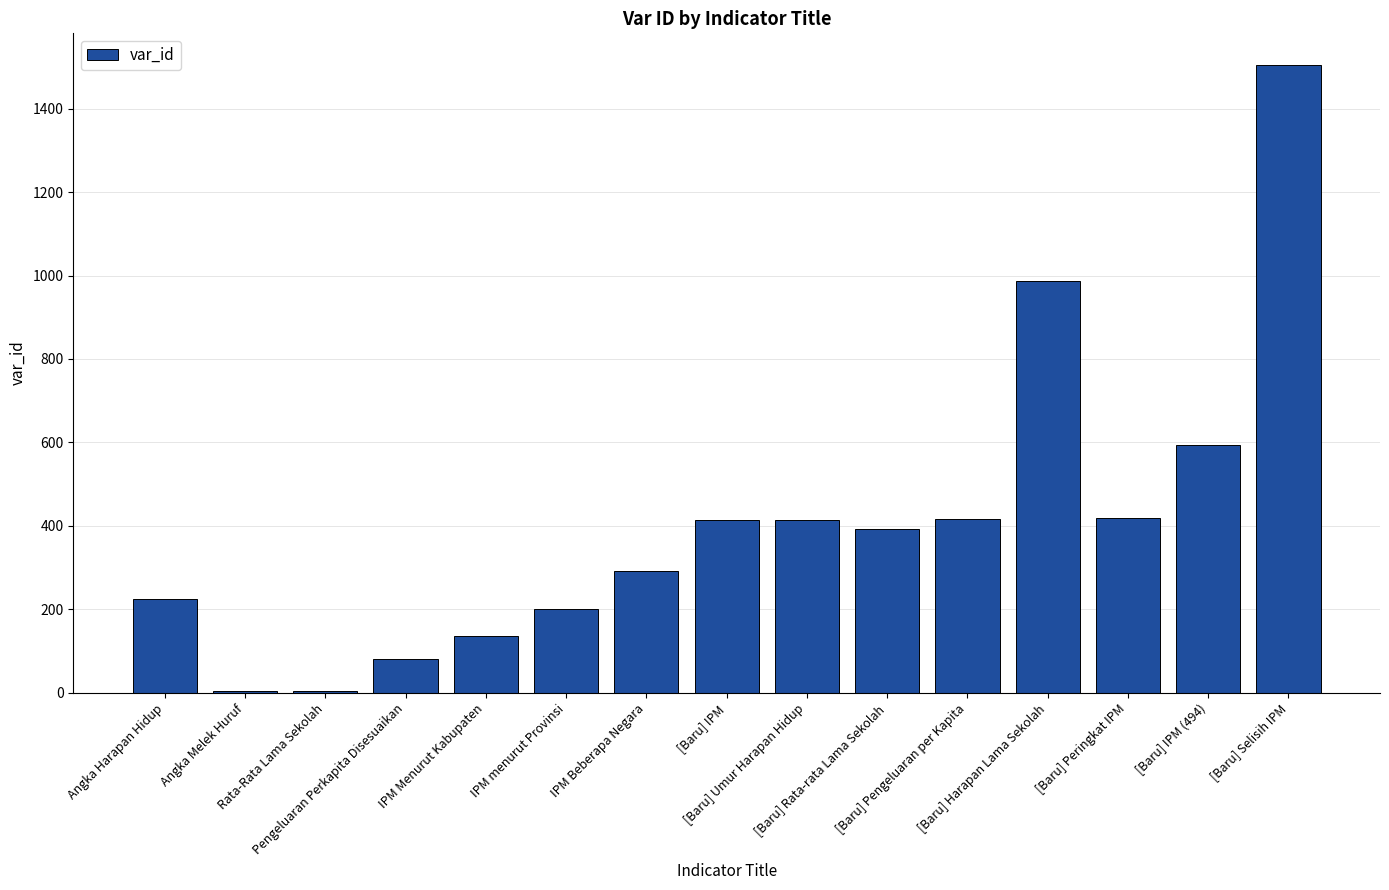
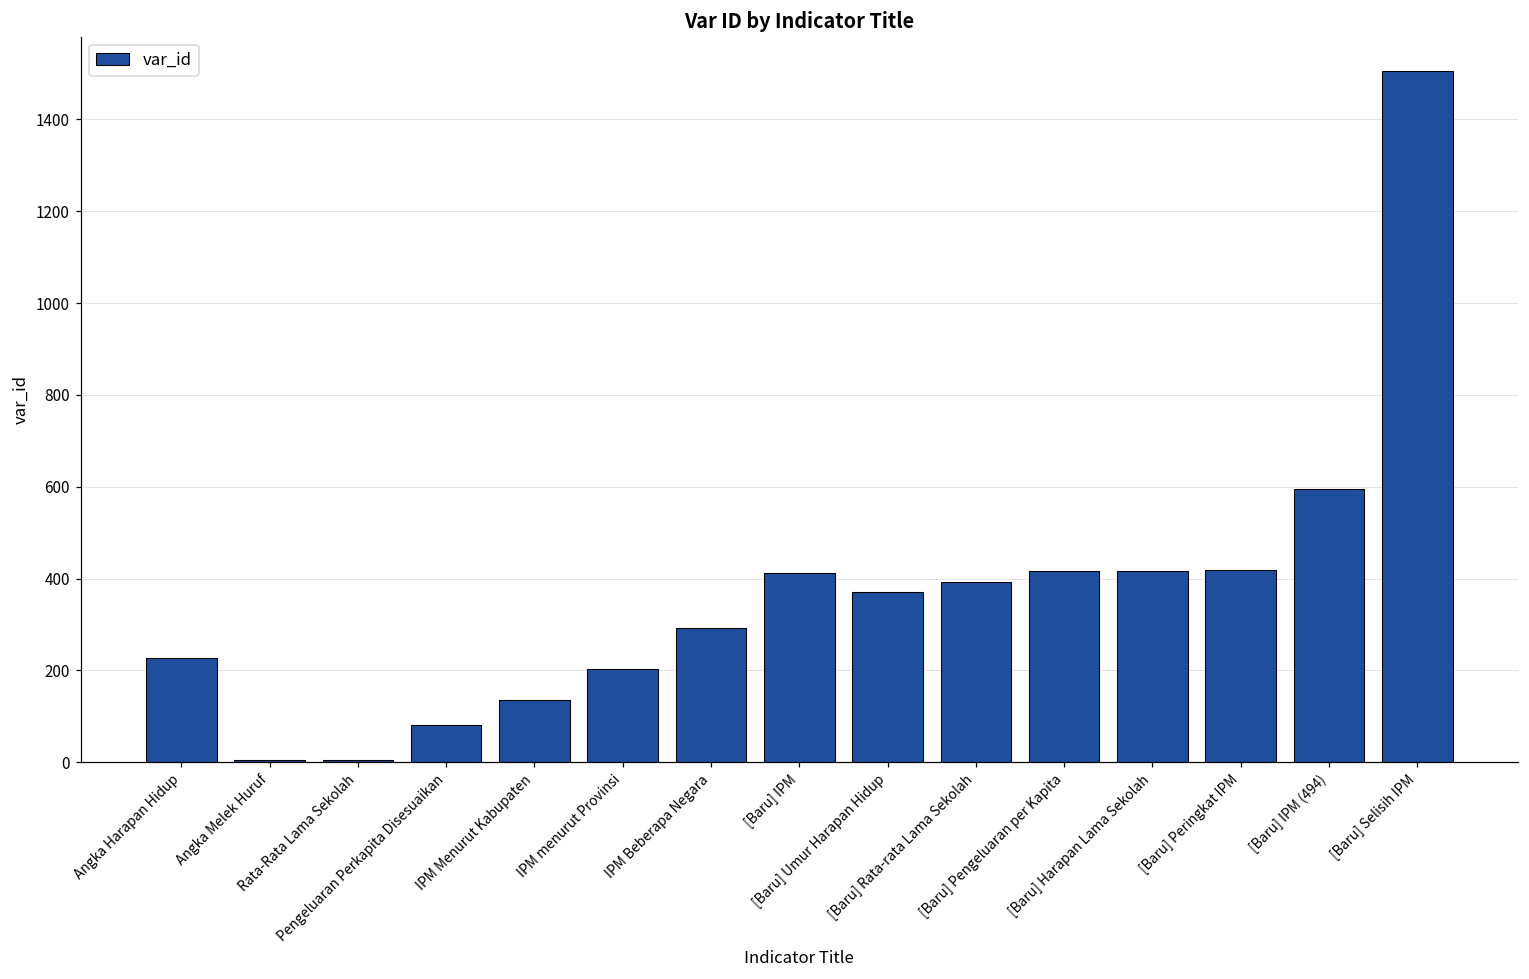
[Baru] Umur Harapan Hidup: 410 -> 370
[Baru] Harapan Lama Sekolah: 990 -> 420
